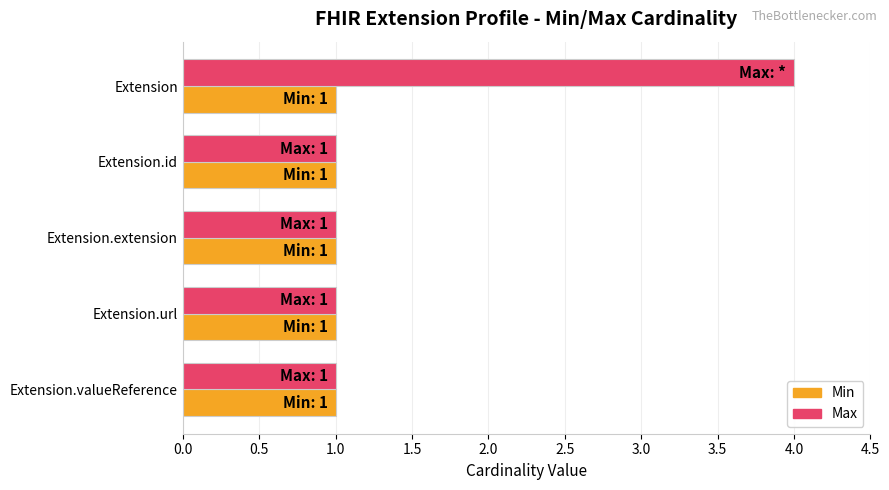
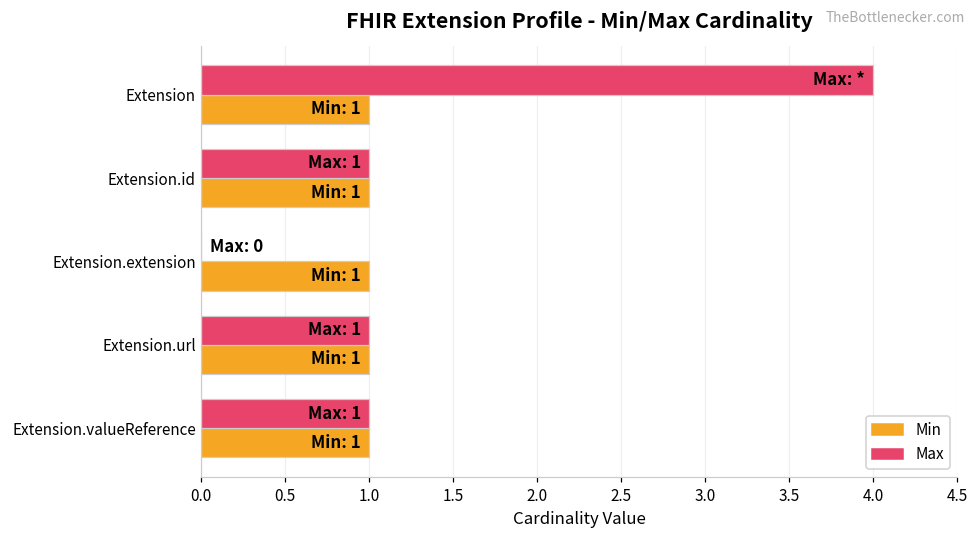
Max, Extension.extension: 1 -> 0
